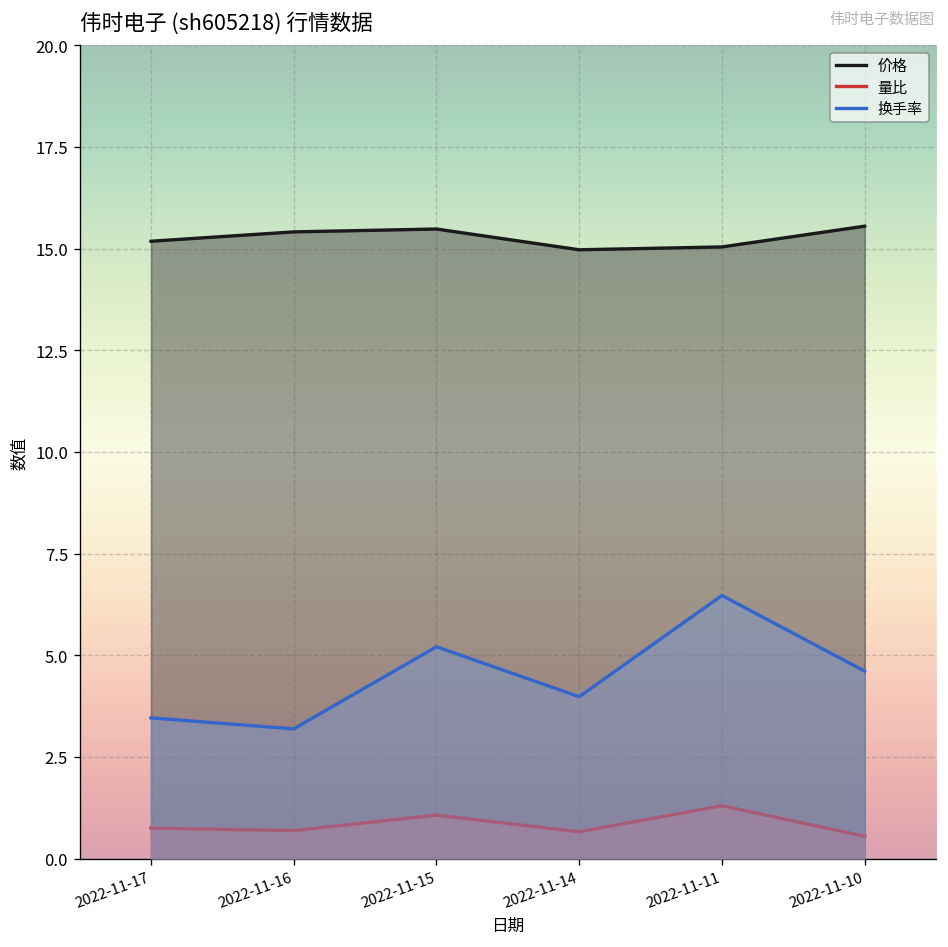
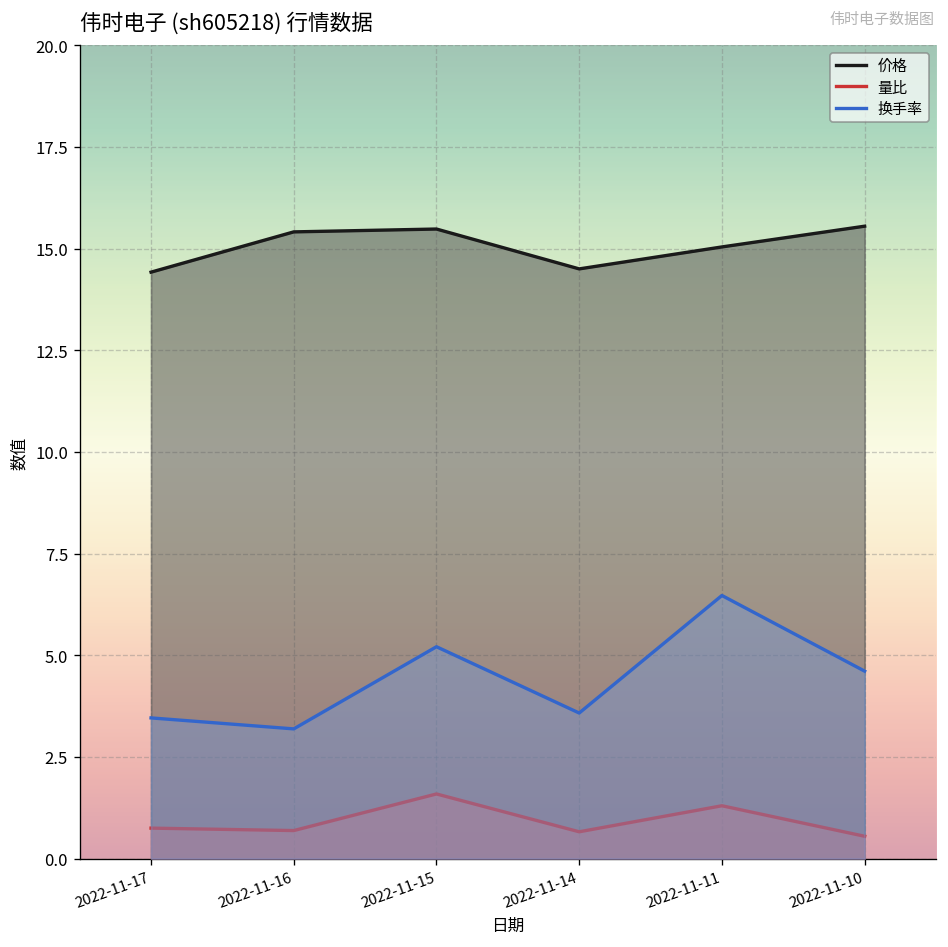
价格, 2022-11-17: 15.2 -> 14.4
量比, 2022-11-15: 1.1 -> 1.6
价格, 2022-11-14: 15.0 -> 14.5
换手率, 2022-11-14: 4.0 -> 3.6
